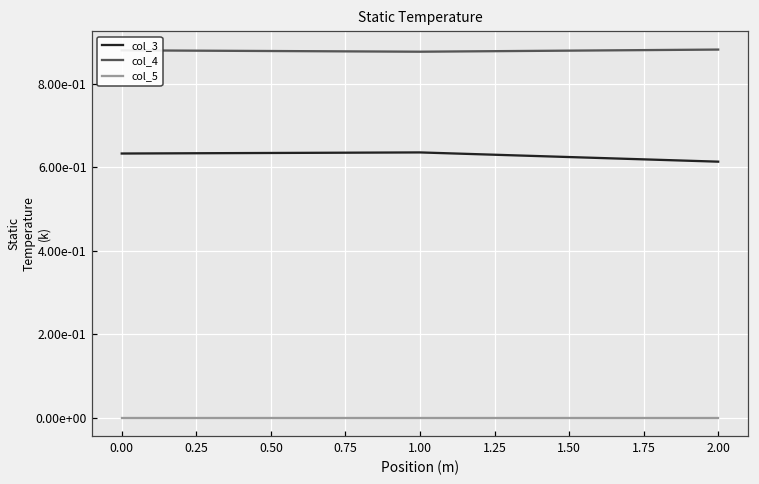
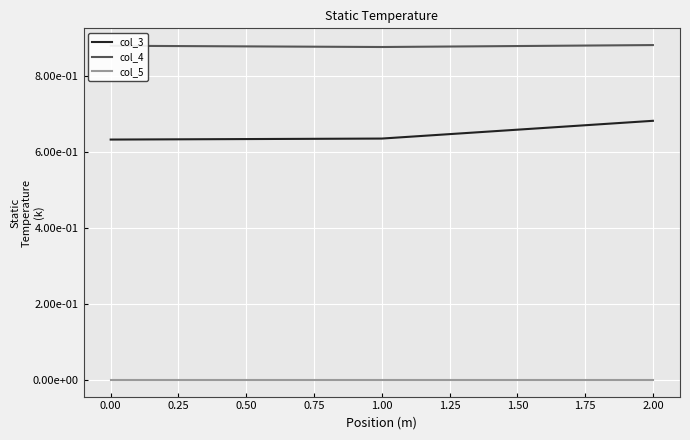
col_3, 2.00: 0.61 -> 0.68
